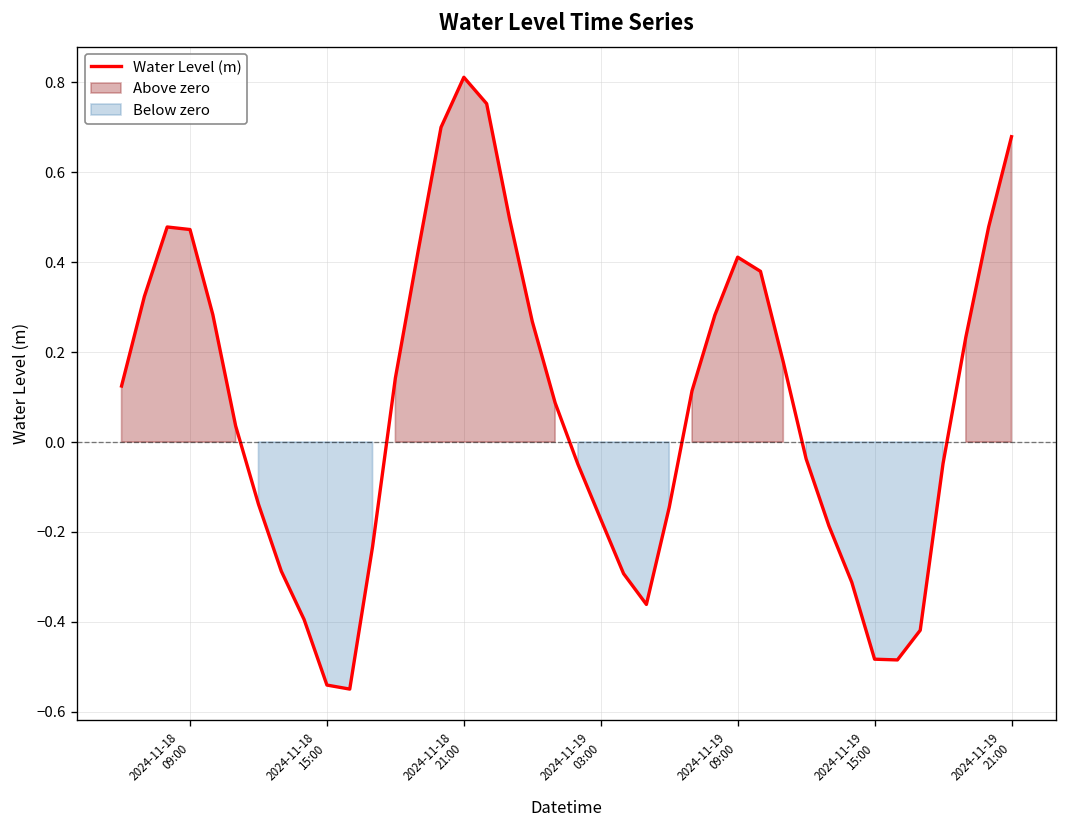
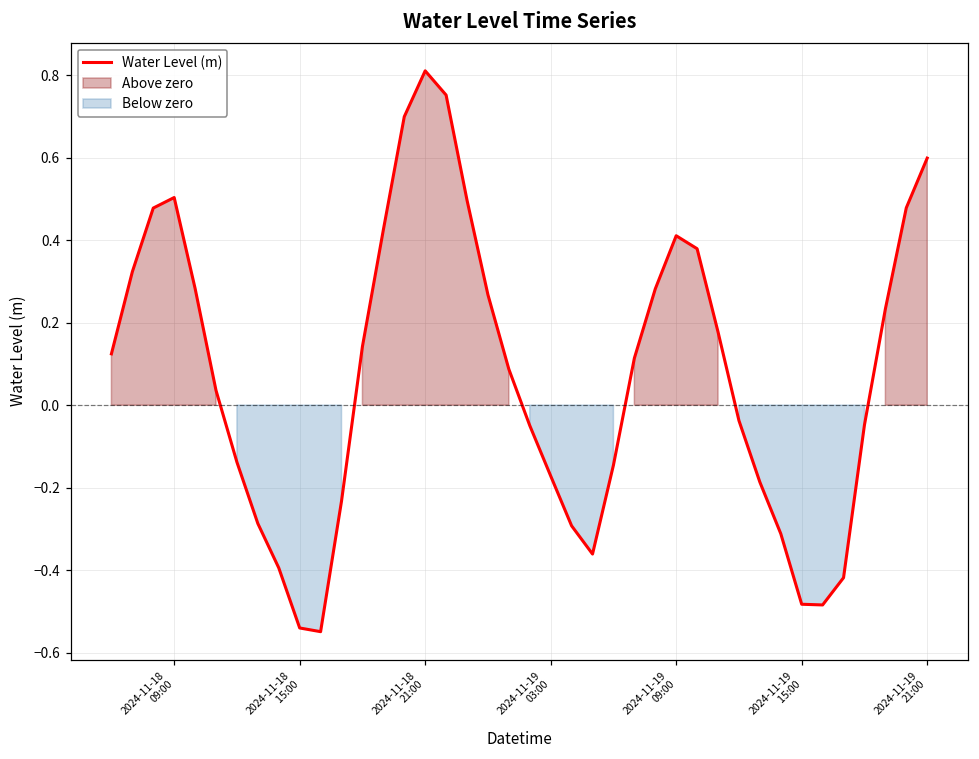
2024-11-18 09:00: 0.47 -> 0.50
2024-11-19 21:00: 0.68 -> 0.60
